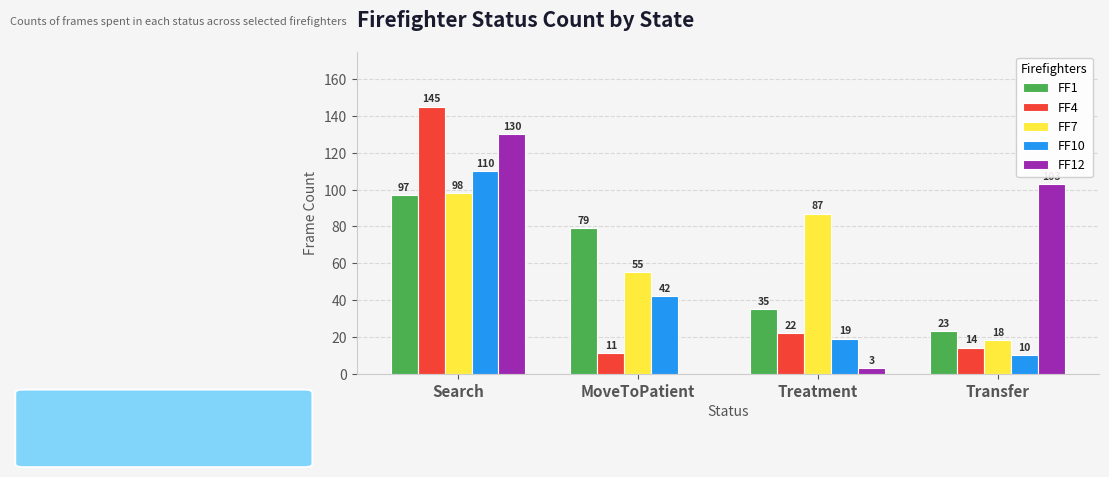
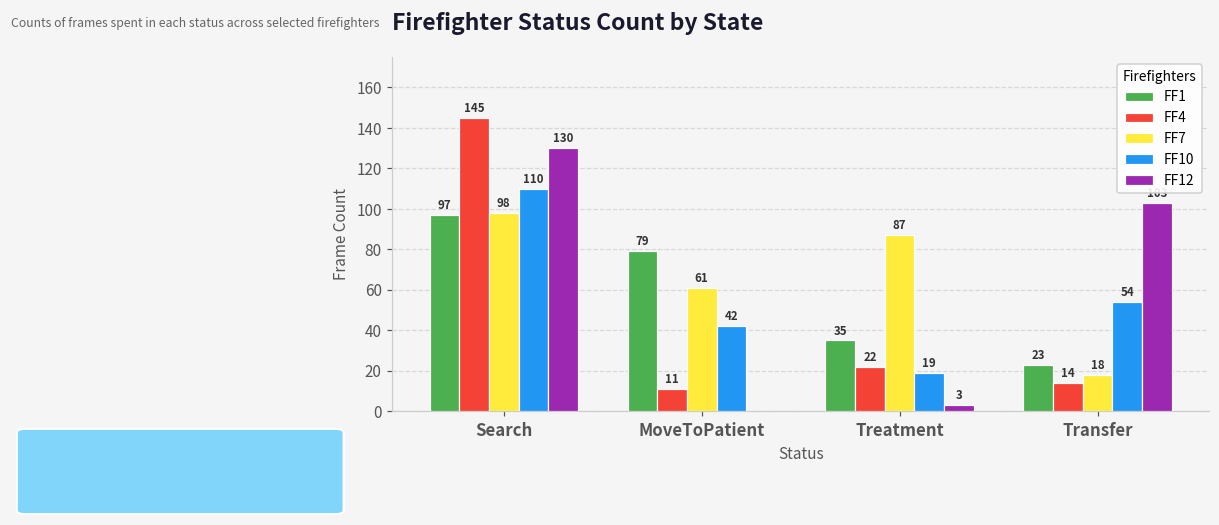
FF7, MoveToPatient: 55 -> 61
FF10, Transfer: 10 -> 54
